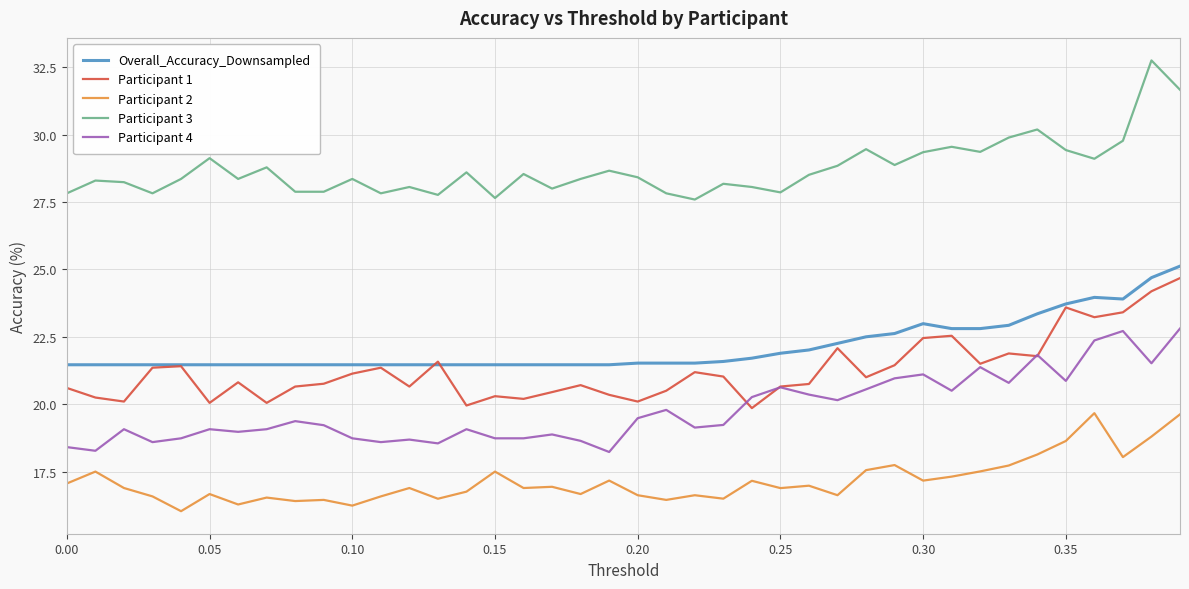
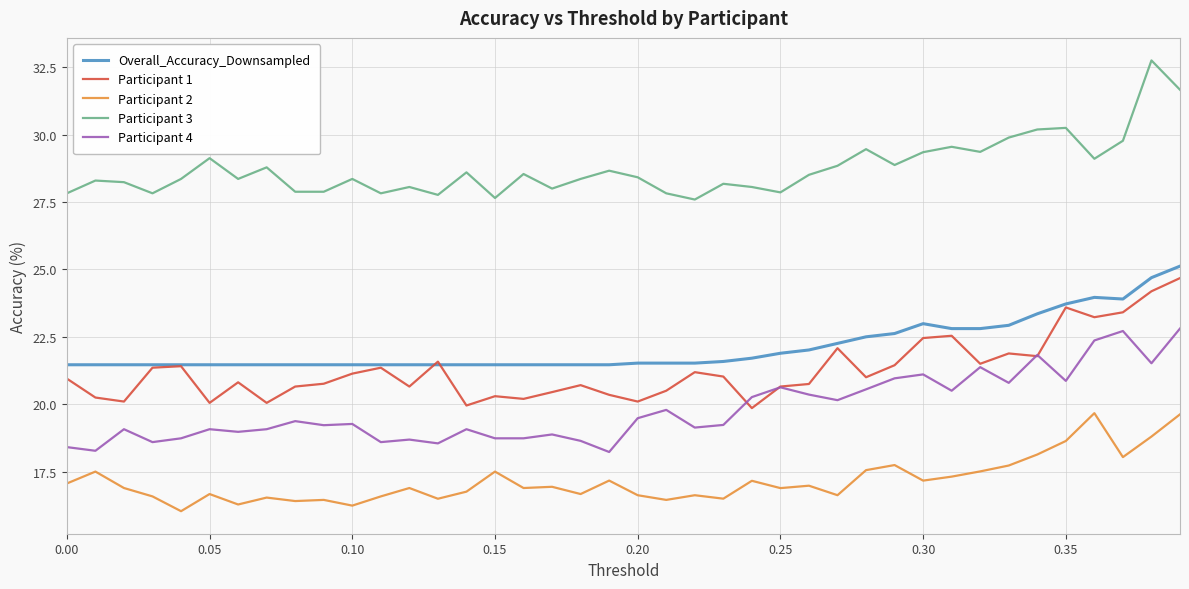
Participant 1, 0.00: 20.6 -> 20.9
Participant 4, 0.10: 18.7 -> 19.3
Participant 3, 0.35: 29.4 -> 30.3
